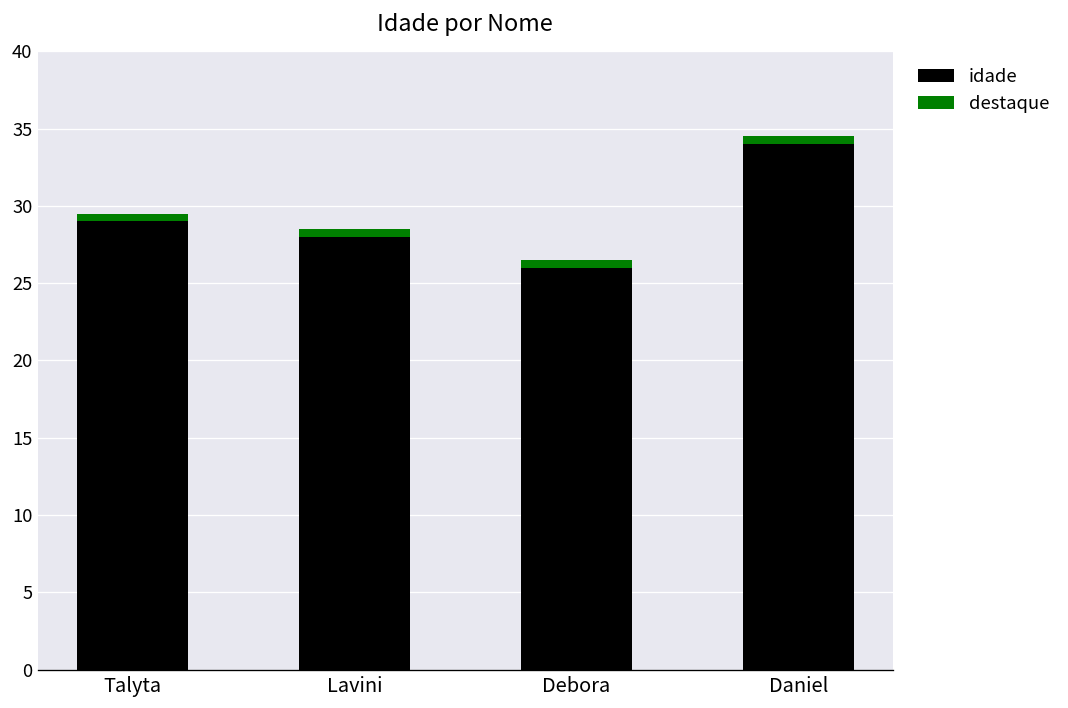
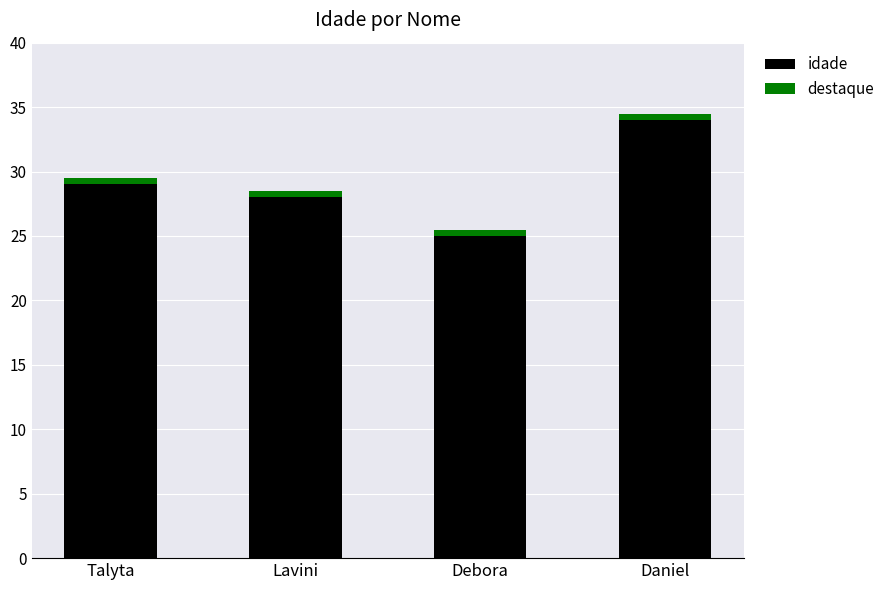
idade, Debora: 26 -> 25
